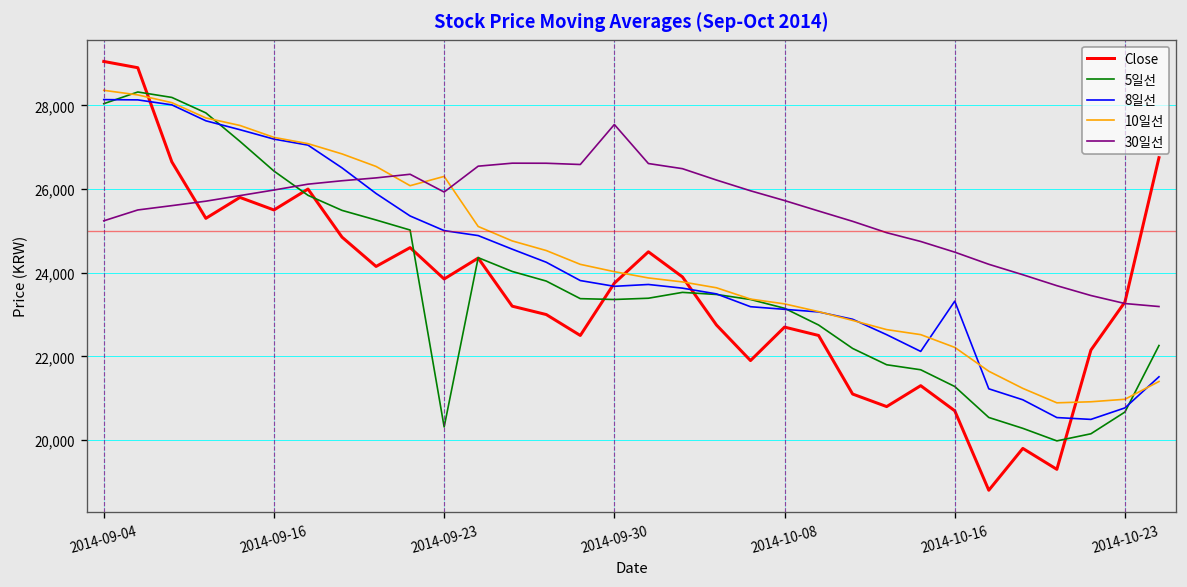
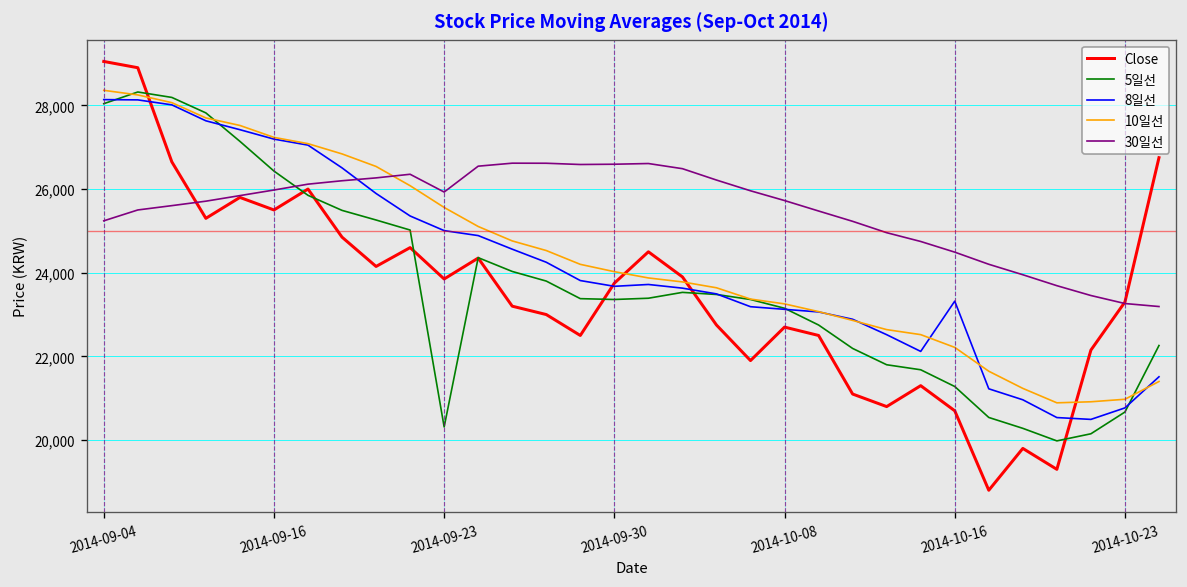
10일선, 2014-09-23: 26,300 -> 25,600
30일선, 2014-09-30: 27,500 -> 26,600
